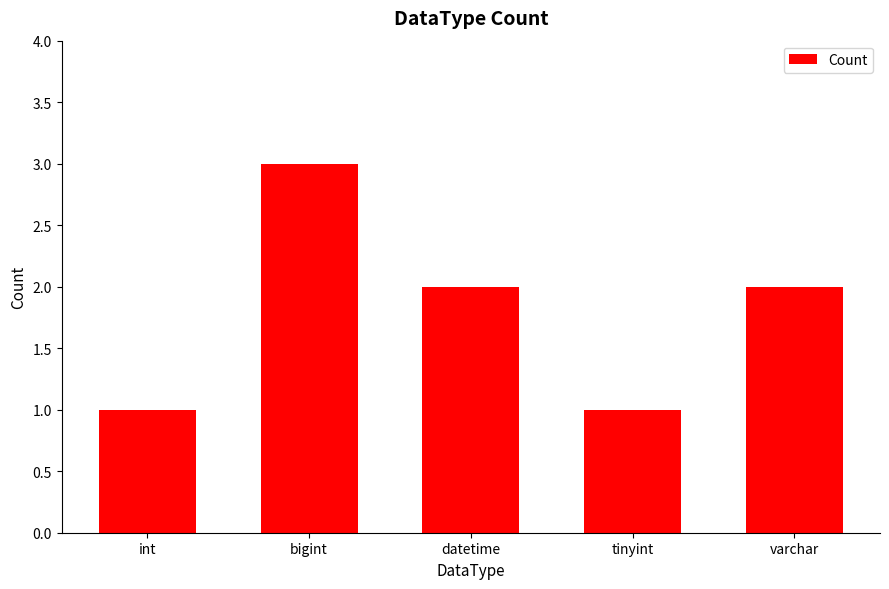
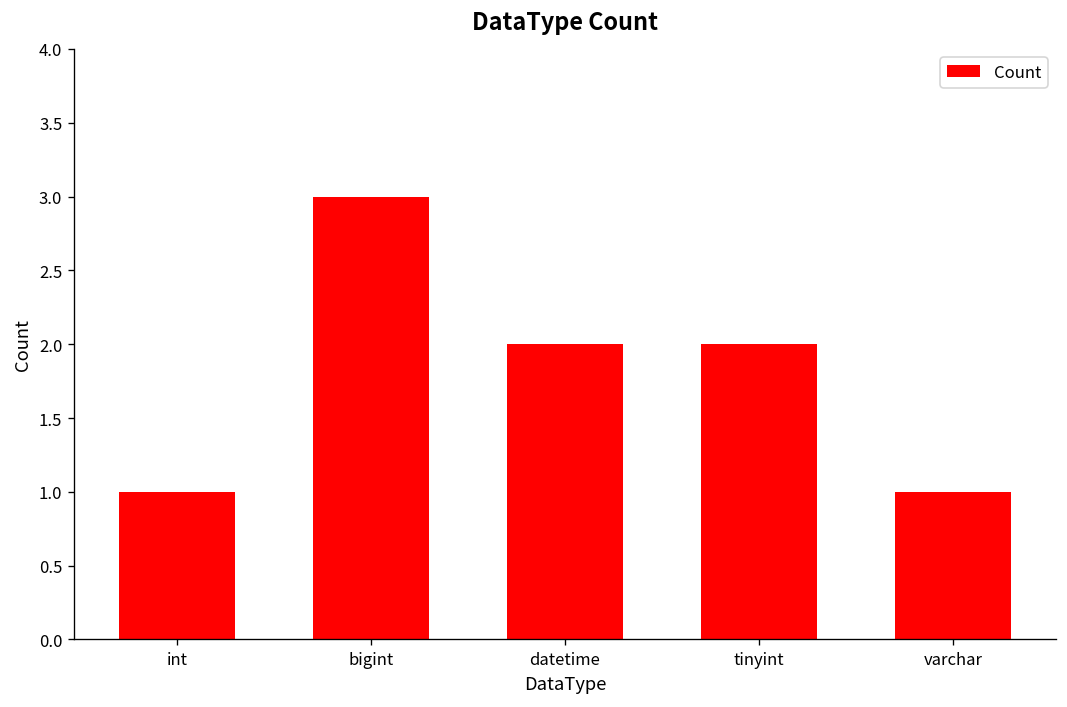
tinyint: 1 -> 2
varchar: 2 -> 1
